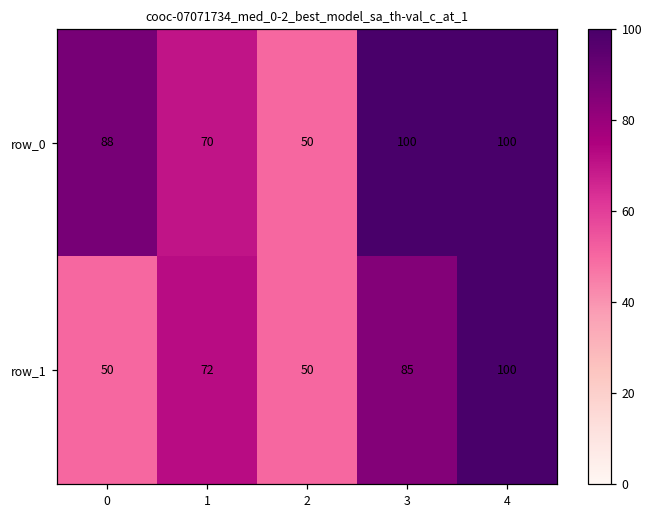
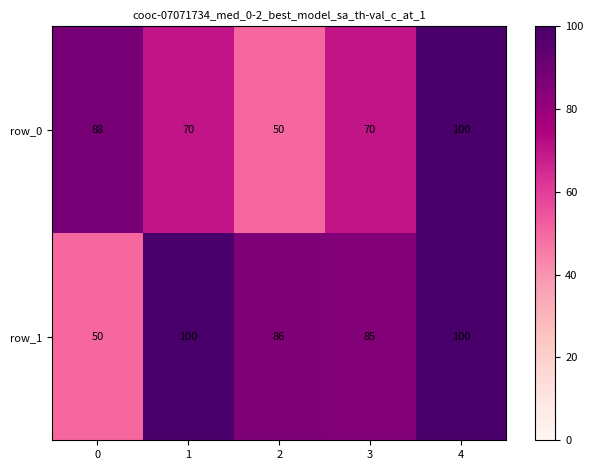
row_0, 3: 100 -> 70
row_1, 1: 72 -> 100
row_1, 2: 50 -> 86
